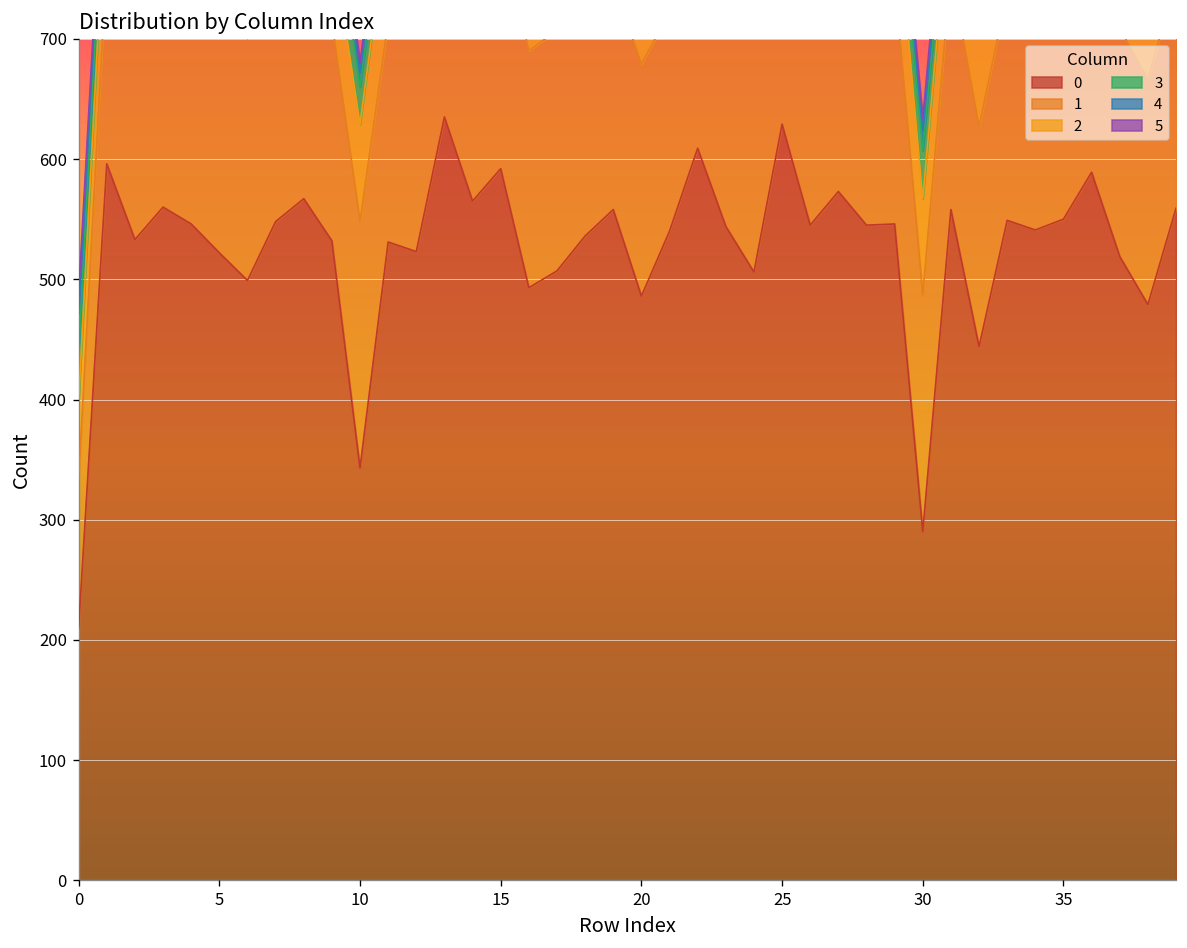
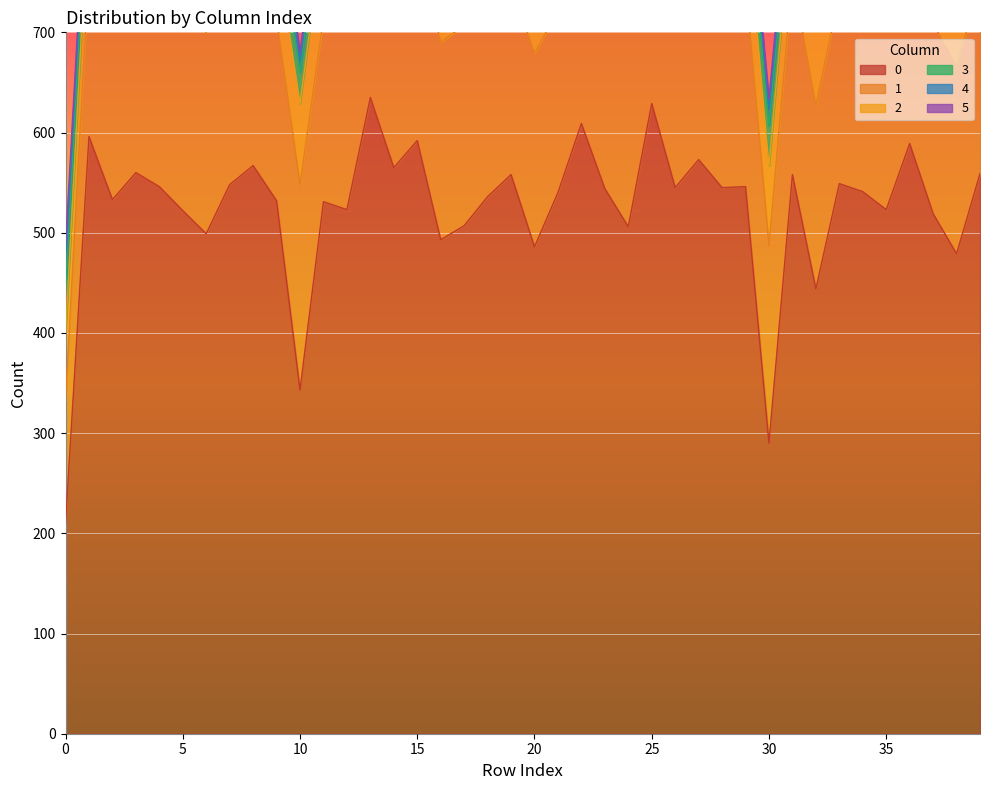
0, 35: 550 -> 523
